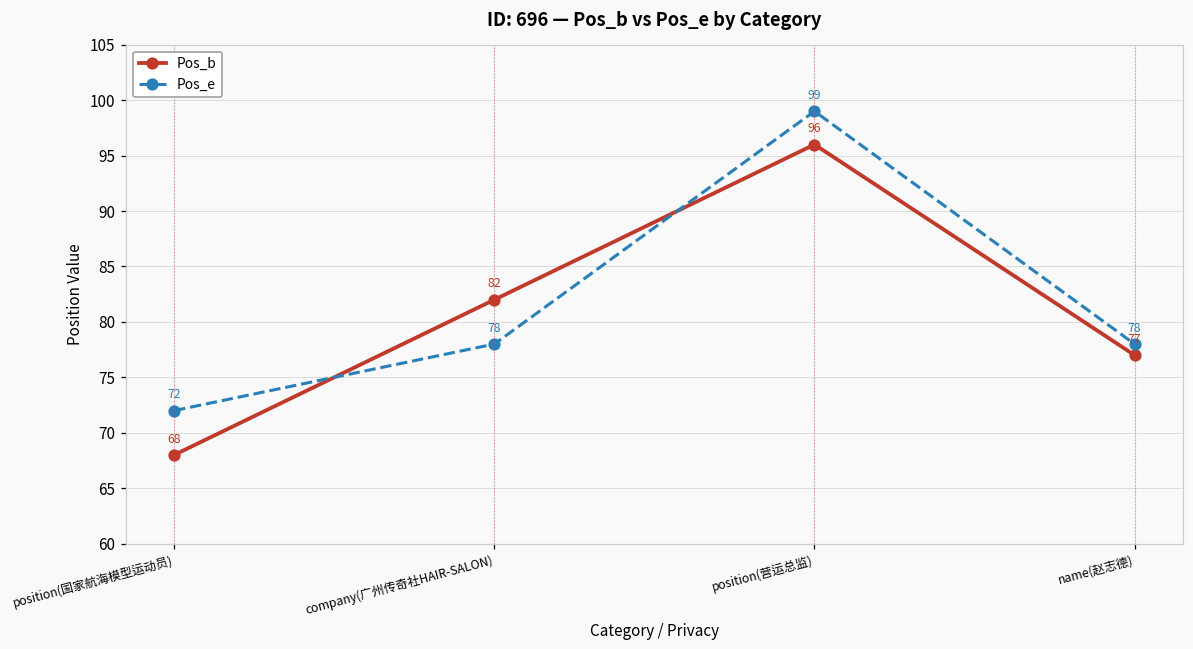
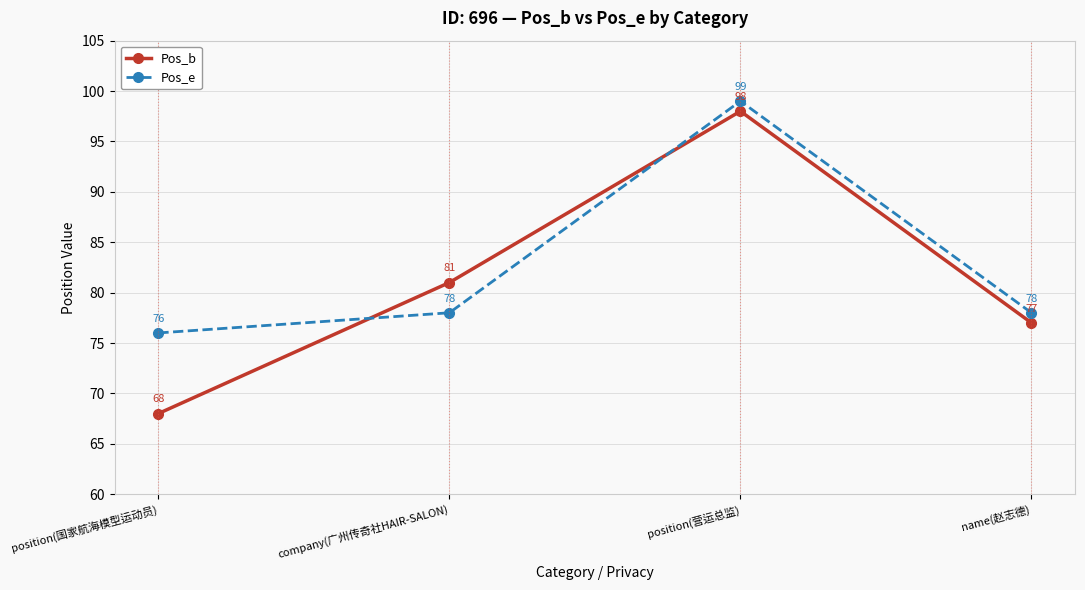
Pos_e, position(国家航海模型运动员): 72 -> 76
Pos_b, company(广州传奇社HAIR-SALON): 82 -> 81
Pos_b, position(营运总监): 96 -> 98
